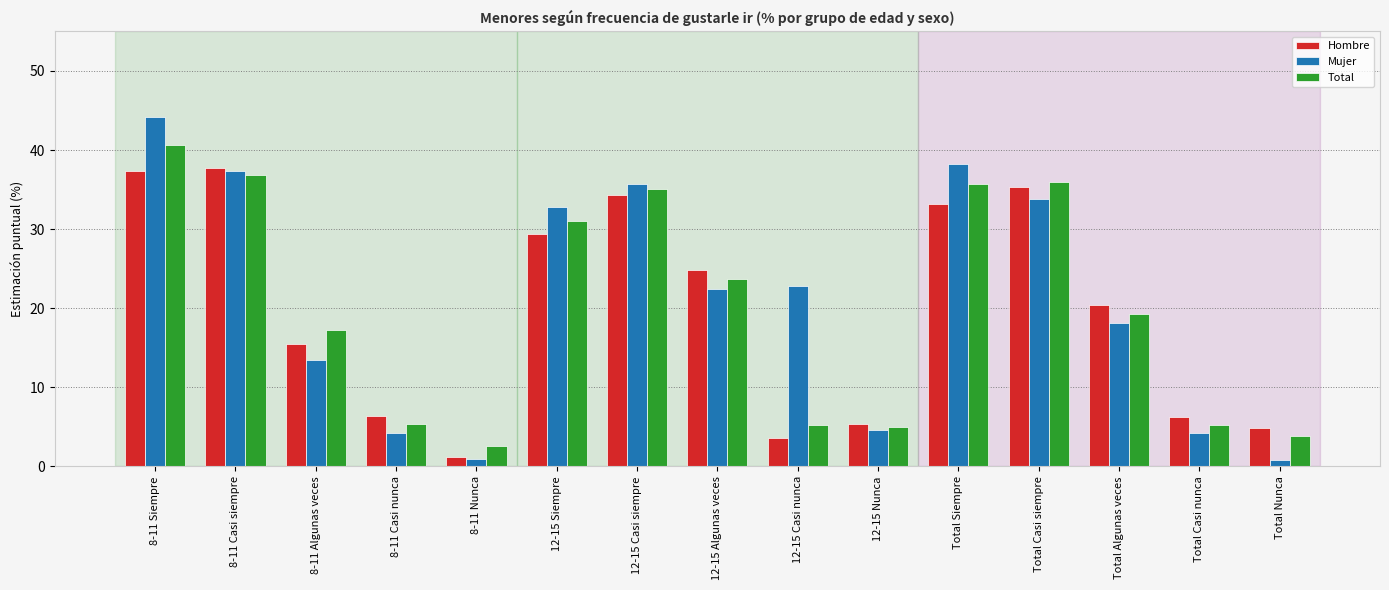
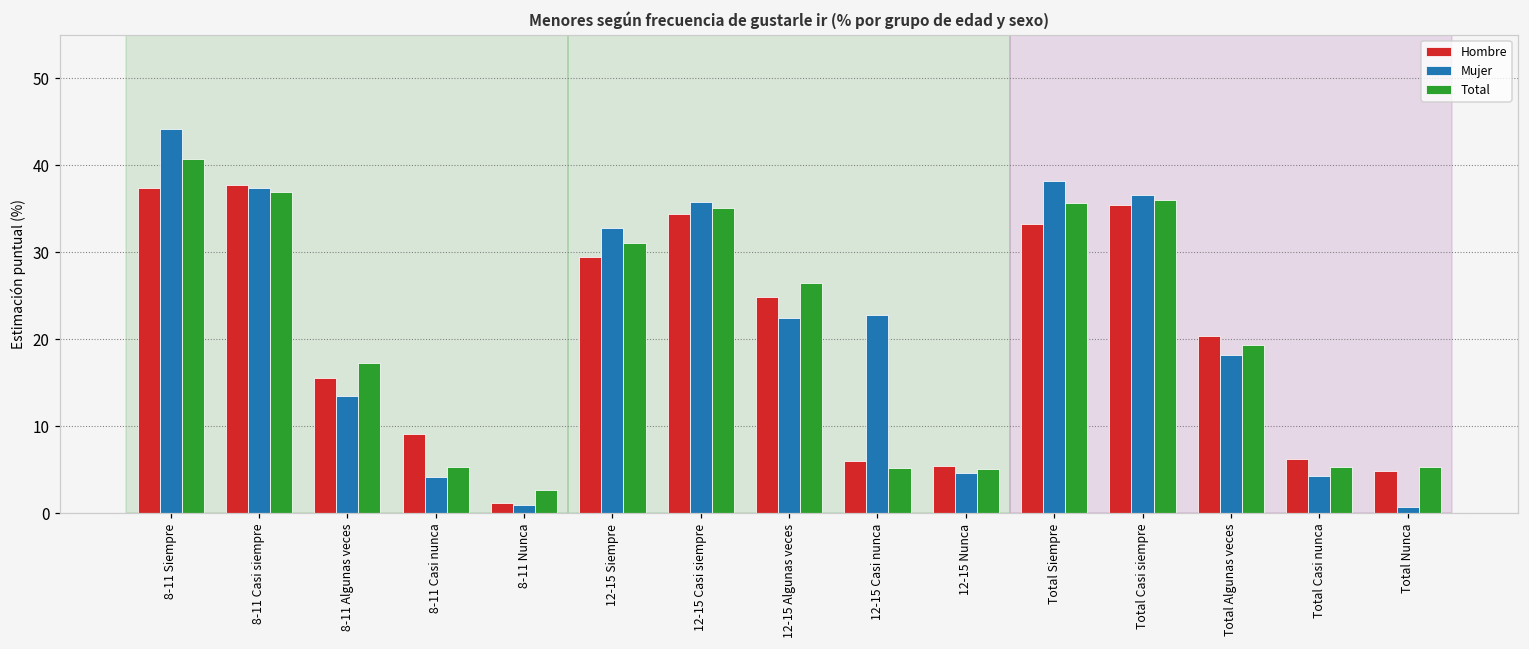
Hombre, 8-11 Casi nunca: 6 -> 9
Total, 12-15 Algunas veces: 24 -> 26
Hombre, 12-15 Casi nunca: 4 -> 6
Mujer, Total Casi siempre: 34 -> 37
Total, Total Nunca: 4 -> 5
